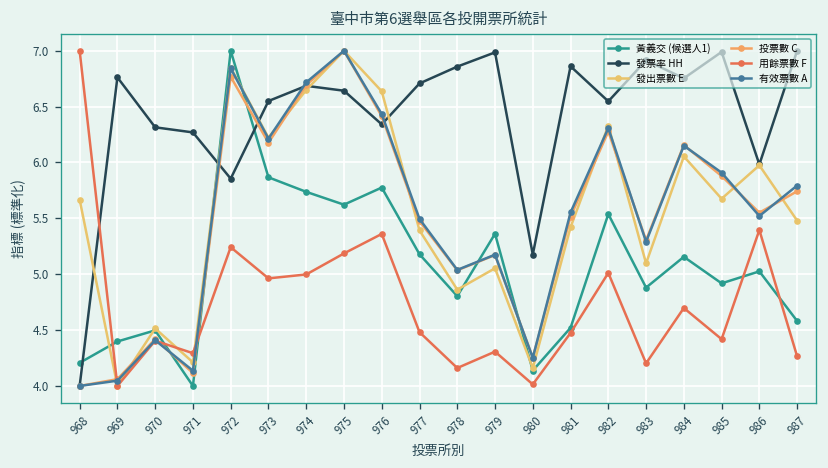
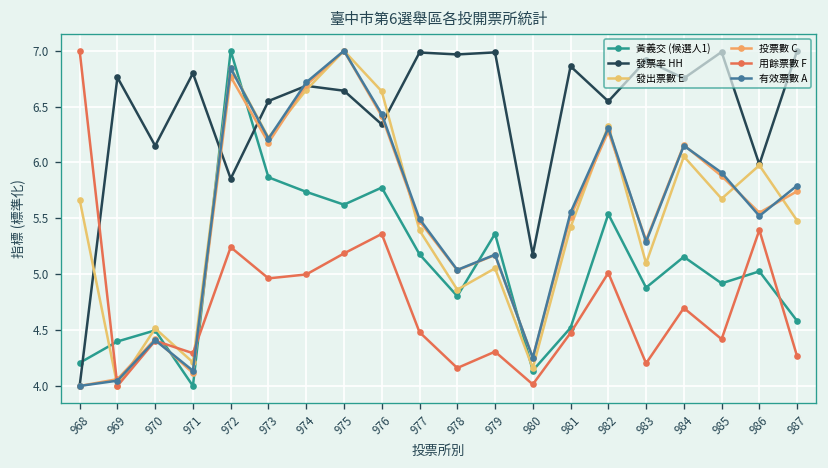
發票率 HH, 970: 6.3 -> 6.1
發票率 HH, 971: 6.3 -> 6.8
發票率 HH, 977: 6.7 -> 7.0
發票率 HH, 978: 6.9 -> 7.0
